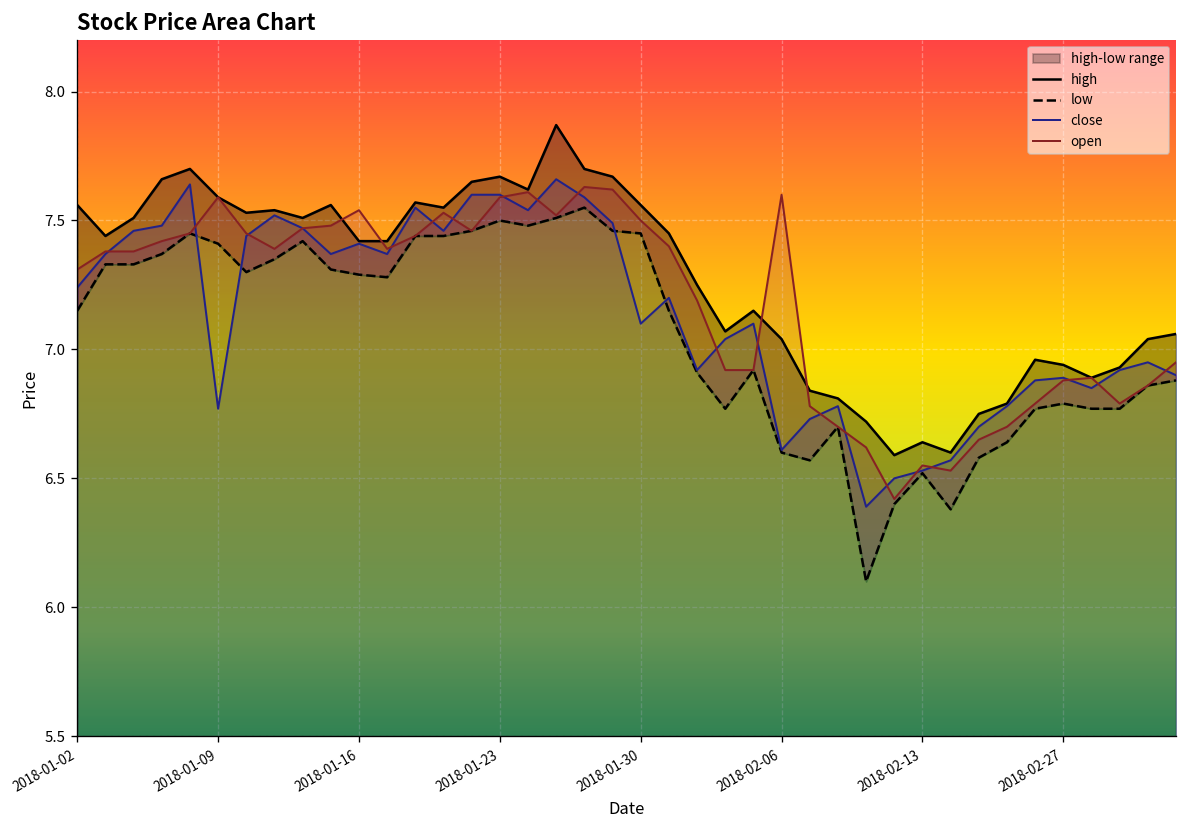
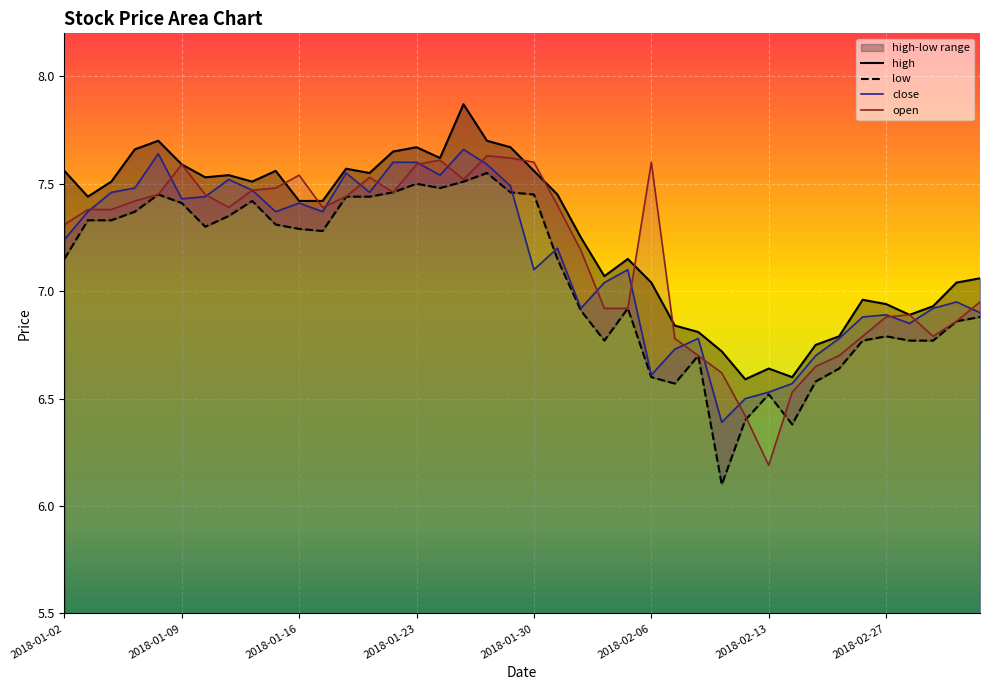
close, 2018-01-09: 6.77 -> 7.43
open, 2018-01-30: 7.5 -> 7.6
open, 2018-02-13: 6.55 -> 6.19
